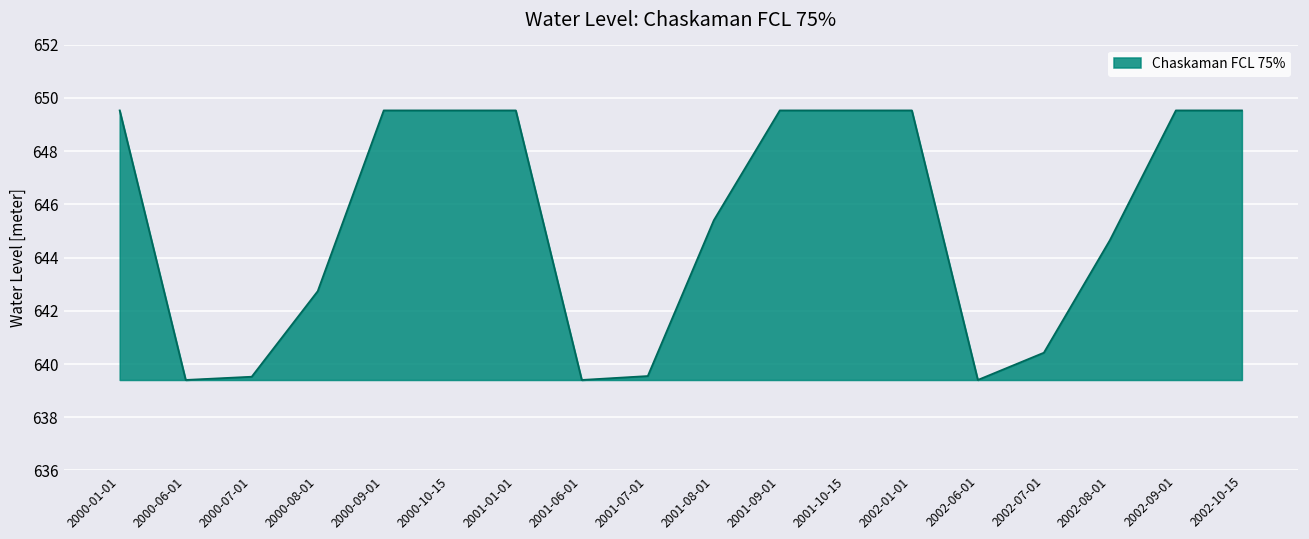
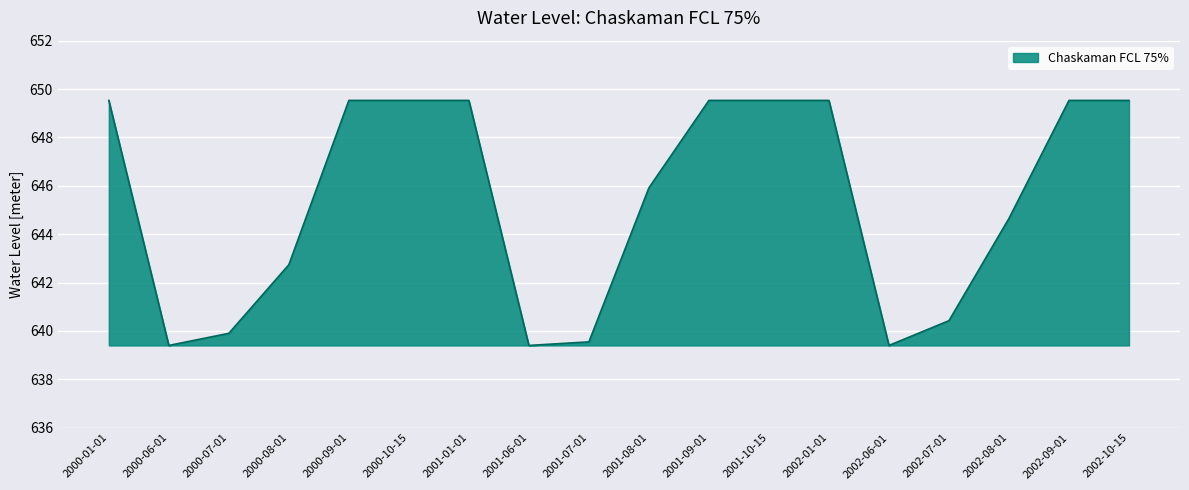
2000-07-01: 639.5 -> 639.9
2001-08-01: 645.4 -> 645.9
